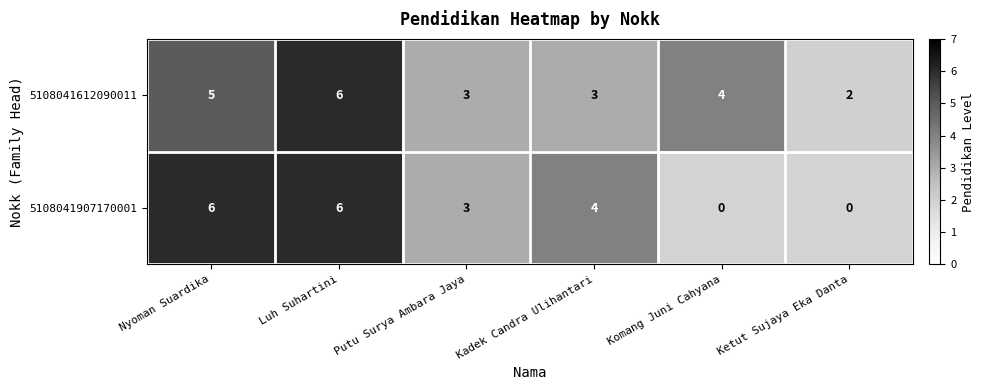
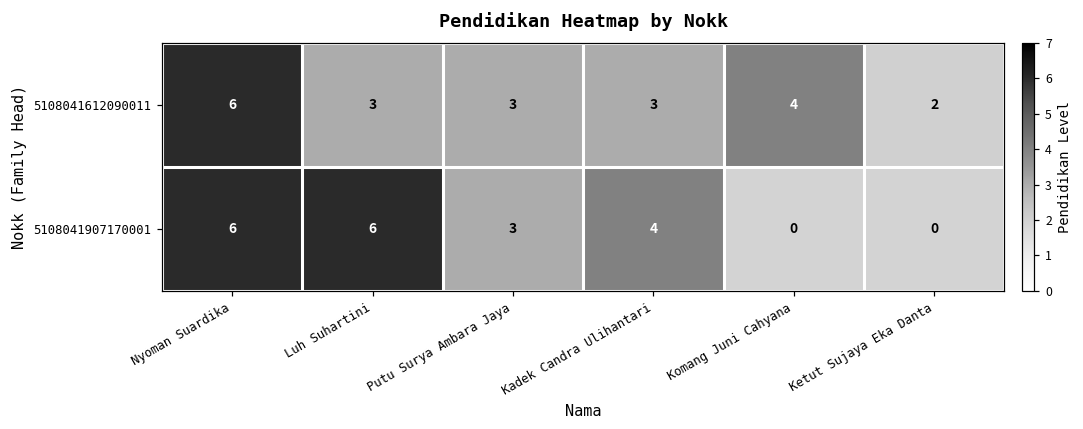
5108041612090011, Nyoman Suardika: 5 -> 6
5108041612090011, Luh Suhartini: 6 -> 3
